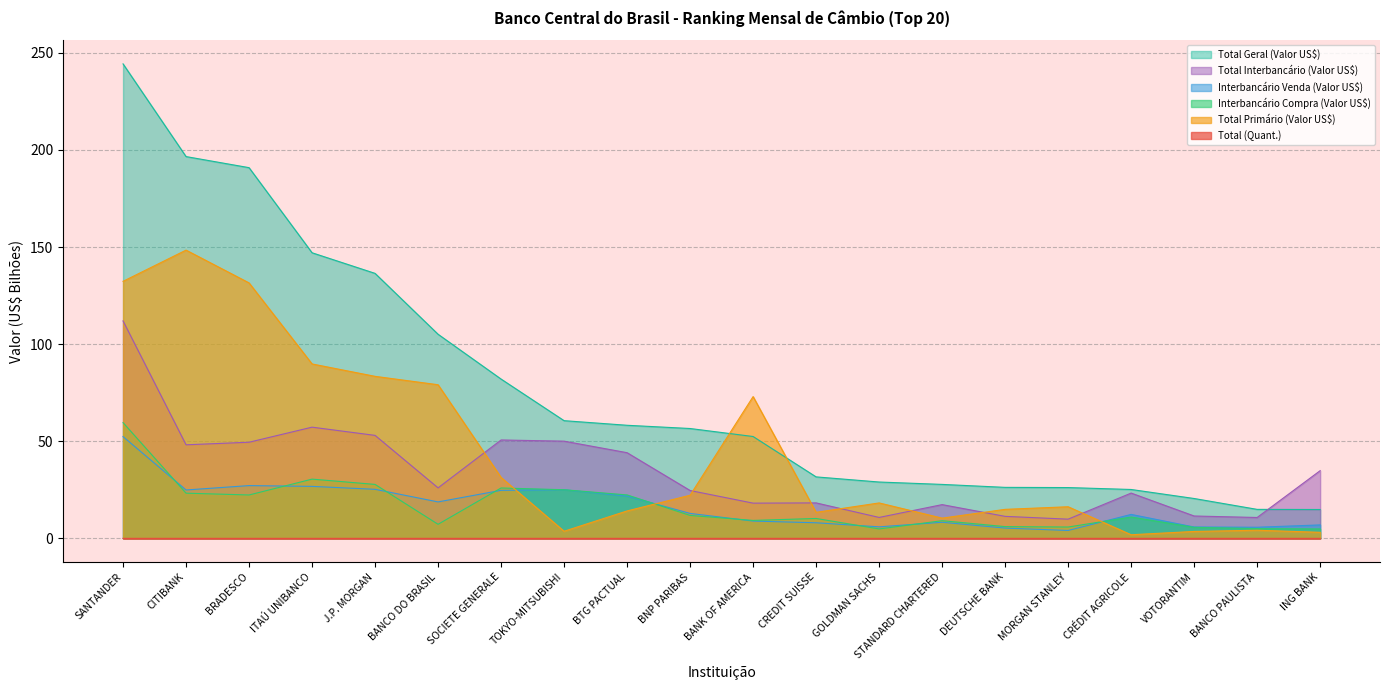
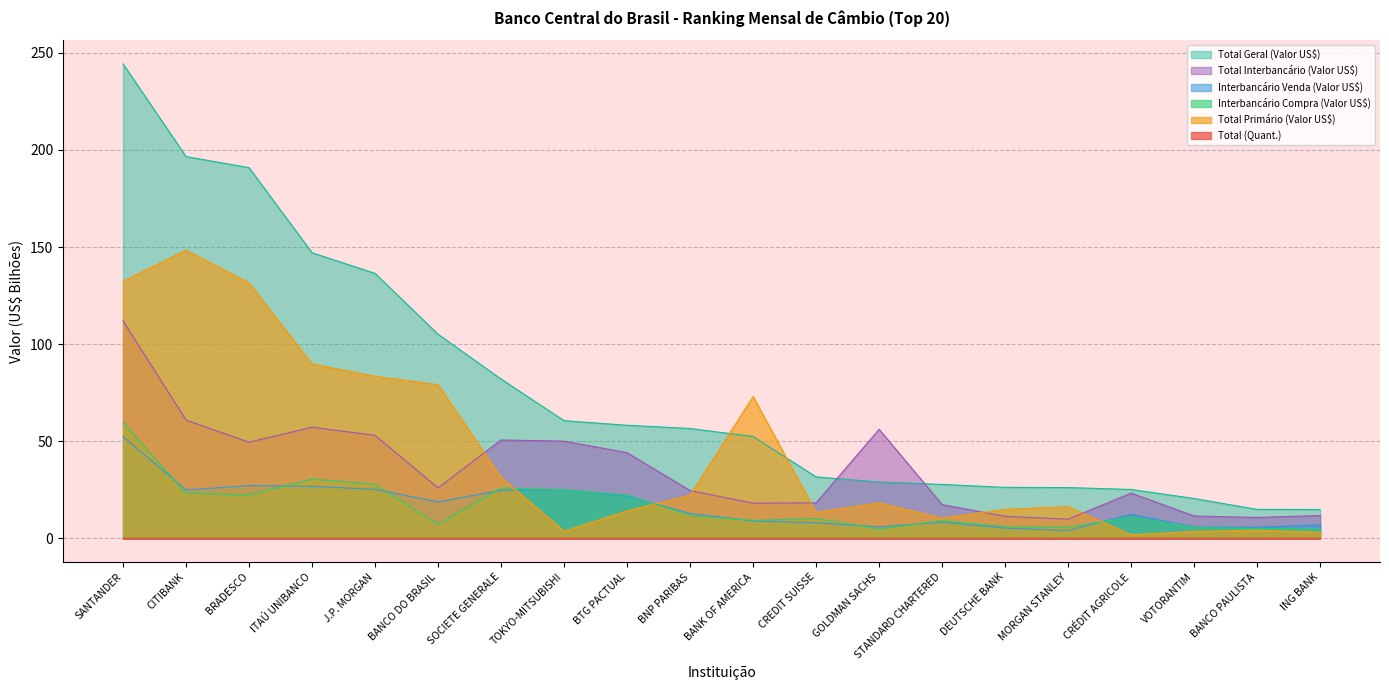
Total Interbancário (Valor US$), CITIBANK: 48 -> 61
Total Interbancário (Valor US$), GOLDMAN SACHS: 11 -> 56
Total Interbancário (Valor US$), ING BANK: 35 -> 12
